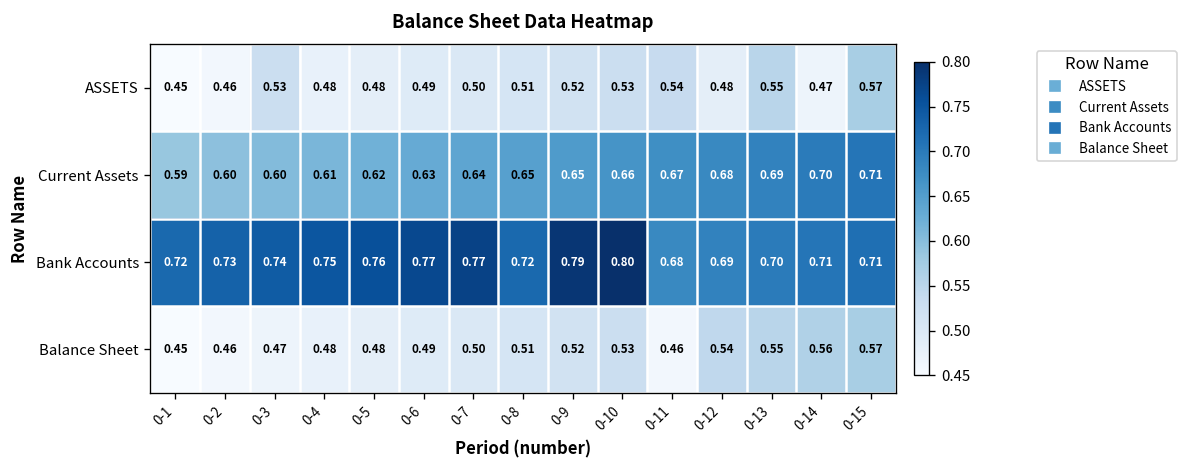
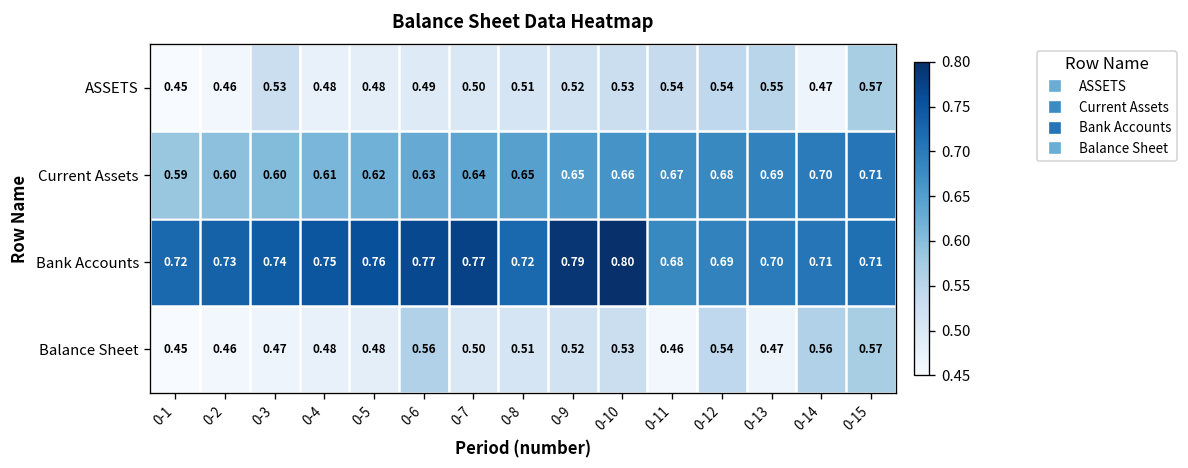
ASSETS, 0-12: 0.48 -> 0.54
Balance Sheet, 0-6: 0.49 -> 0.56
Balance Sheet, 0-13: 0.55 -> 0.47
